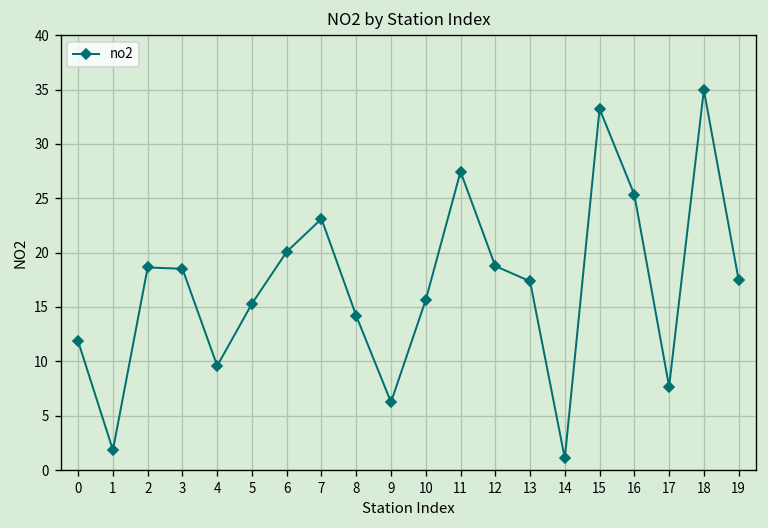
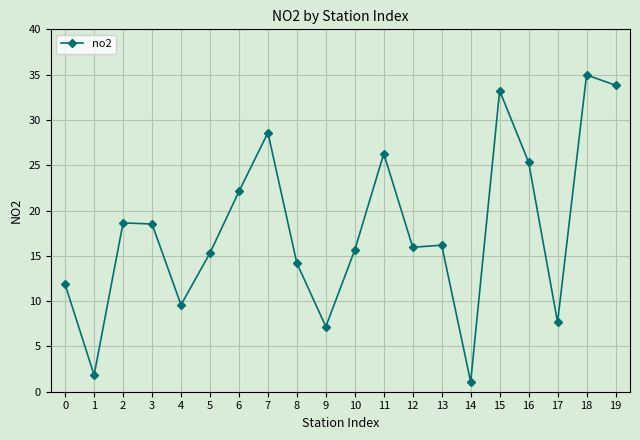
6: 20 -> 22
7: 23 -> 29
9: 6 -> 7
11: 27 -> 26
12: 19 -> 16
13: 17 -> 16
19: 17 -> 34
